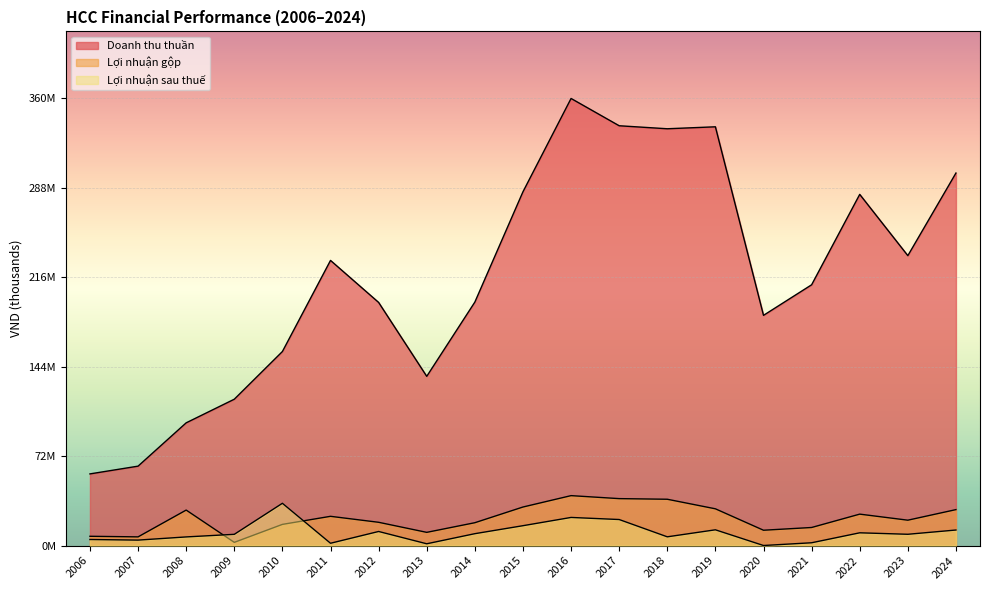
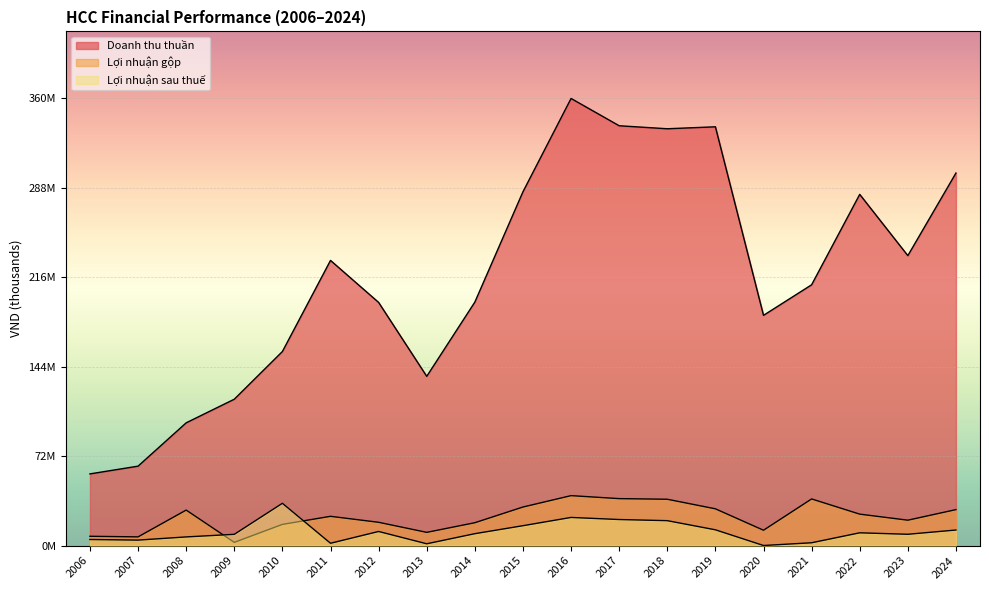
Lợi nhuận sau thuế, 2018: 7000000 -> 20000000
Lợi nhuận gộp, 2021: 15000000 -> 38000000
